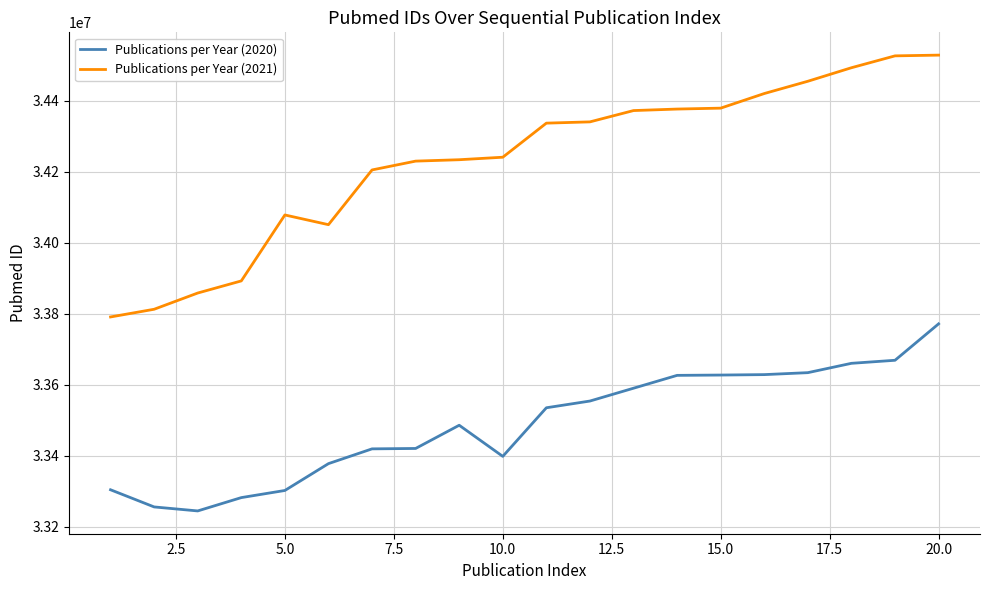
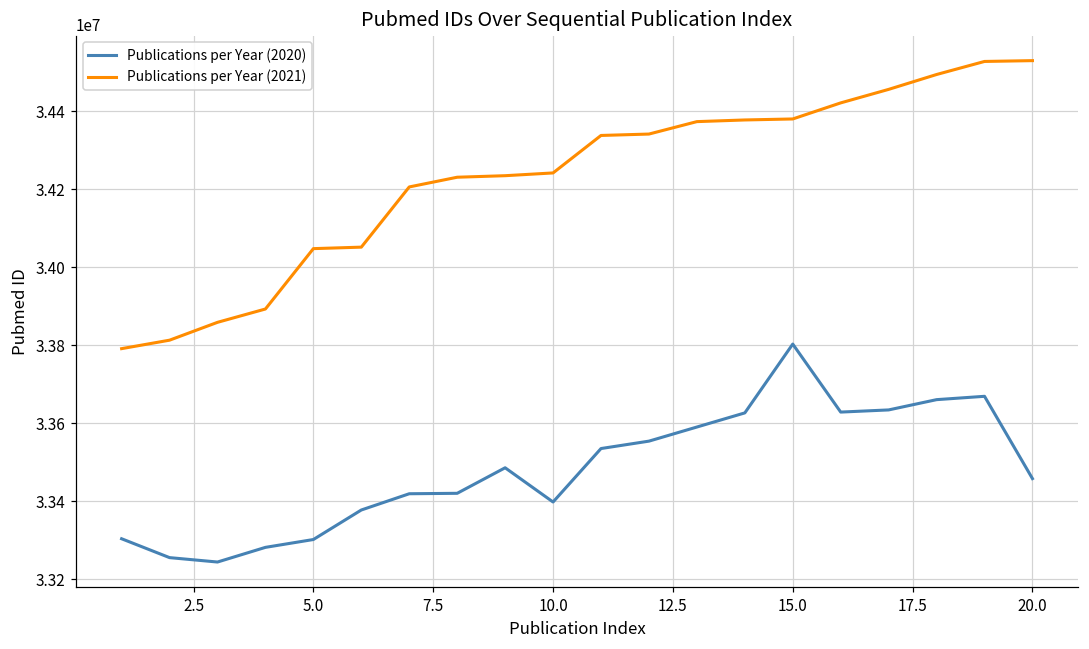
Publications per Year (2021), 5.0: 34080000 -> 34050000
Publications per Year (2020), 15.0: 33630000 -> 33800000
Publications per Year (2020), 20.0: 33770000 -> 33460000
